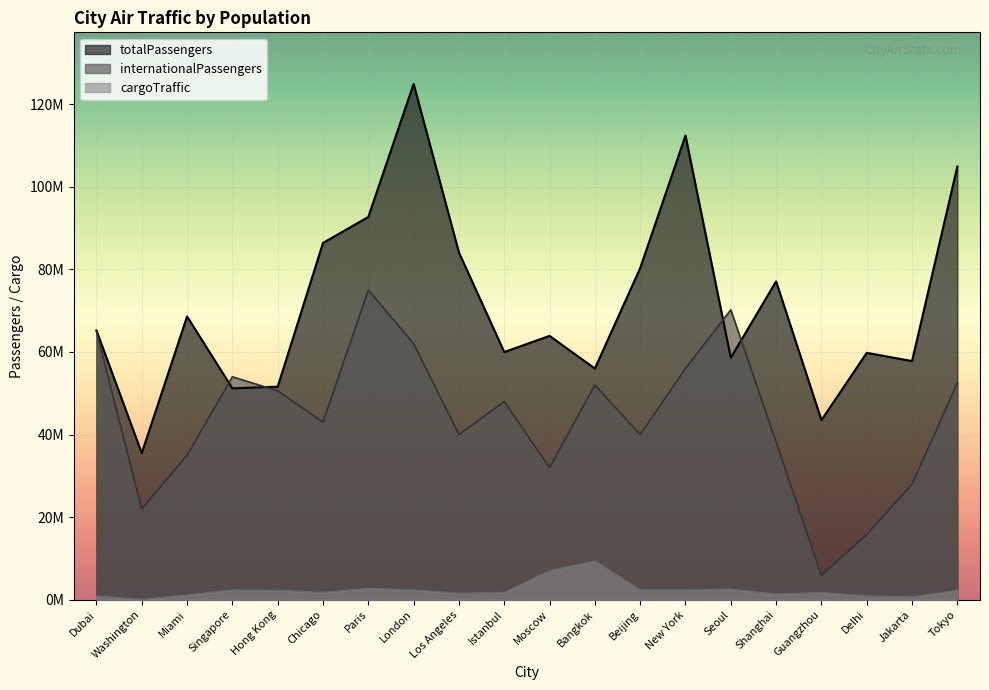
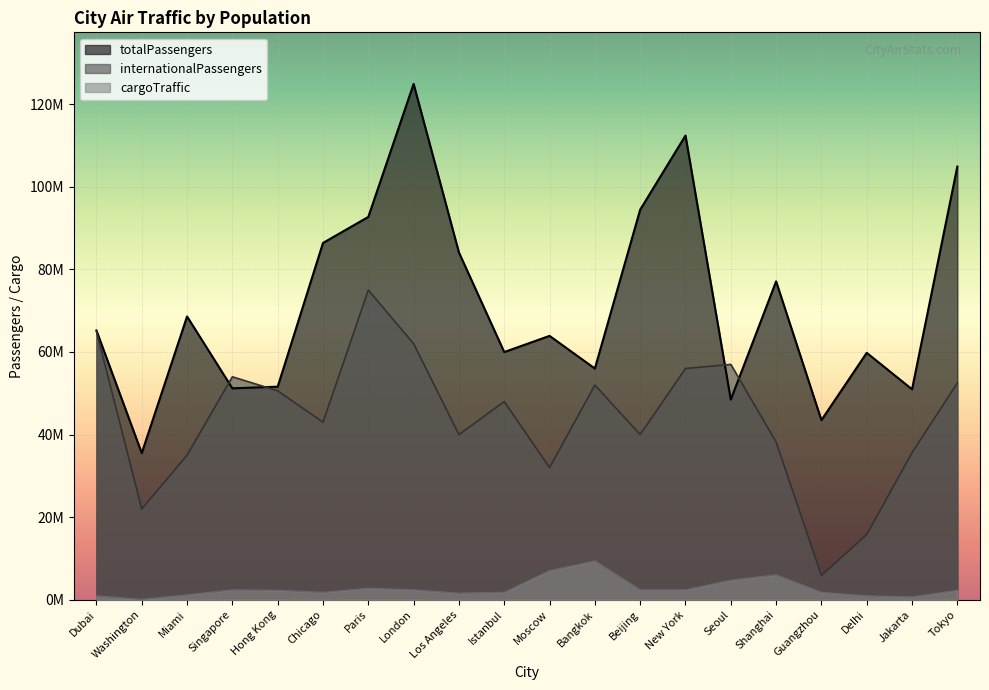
totalPassengers, Beijing: 80000000 -> 94000000
totalPassengers, Seoul: 59000000 -> 48000000
internationalPassengers, Seoul: 70000000 -> 57000000
cargoTraffic, Seoul: 3000000 -> 5000000
cargoTraffic, Shanghai: 1000000 -> 6000000
totalPassengers, Jakarta: 58000000 -> 51000000
internationalPassengers, Jakarta: 28000000 -> 36000000
